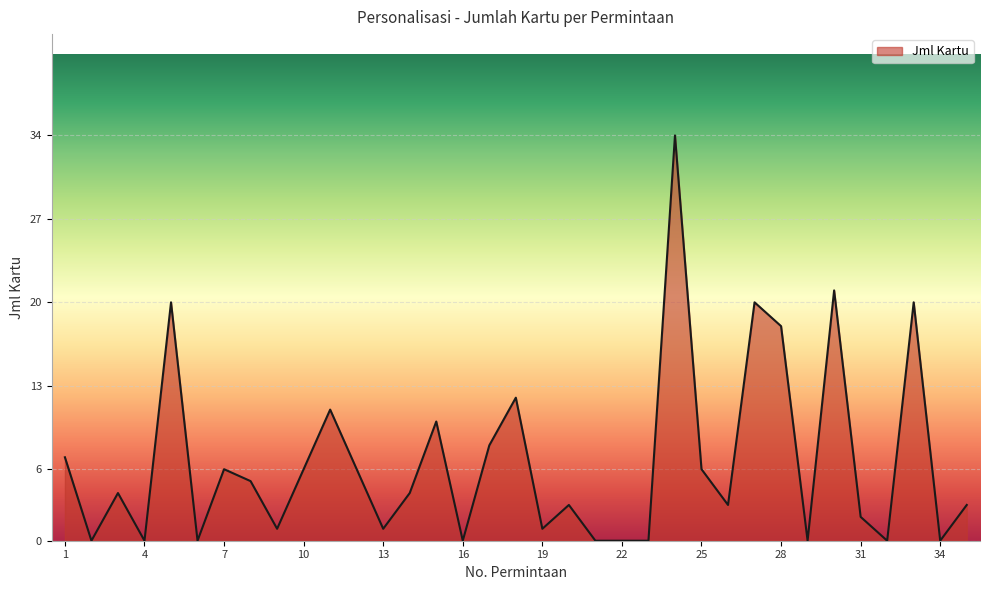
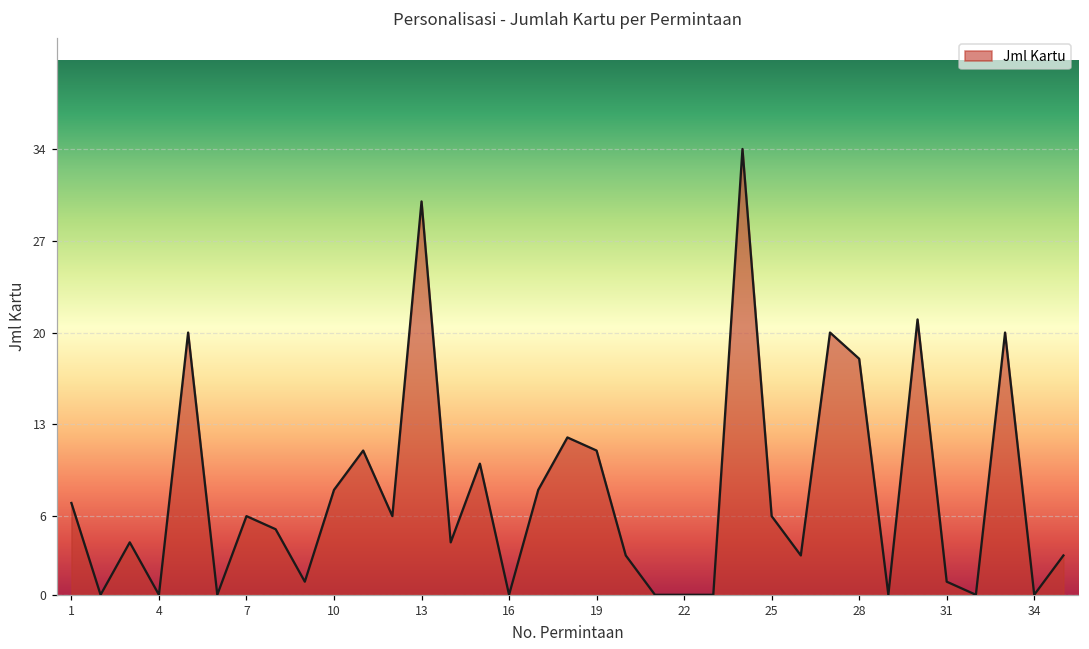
10: 6 -> 8
13: 1 -> 30
19: 1 -> 11
31: 2 -> 1
